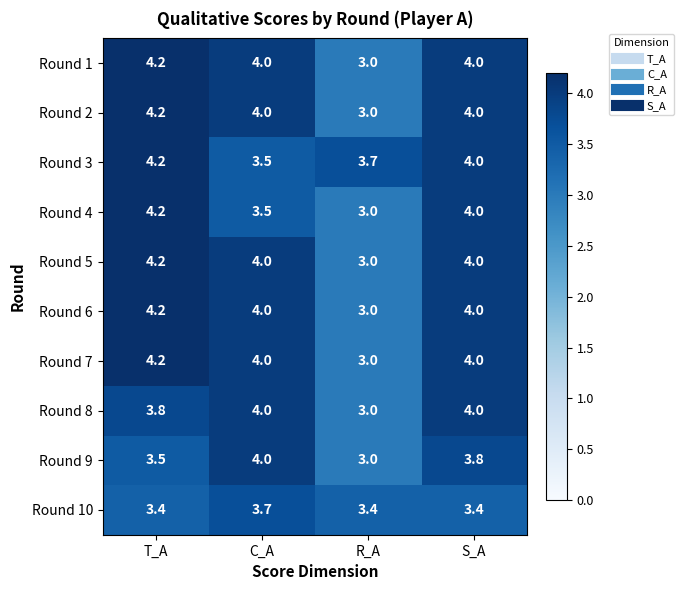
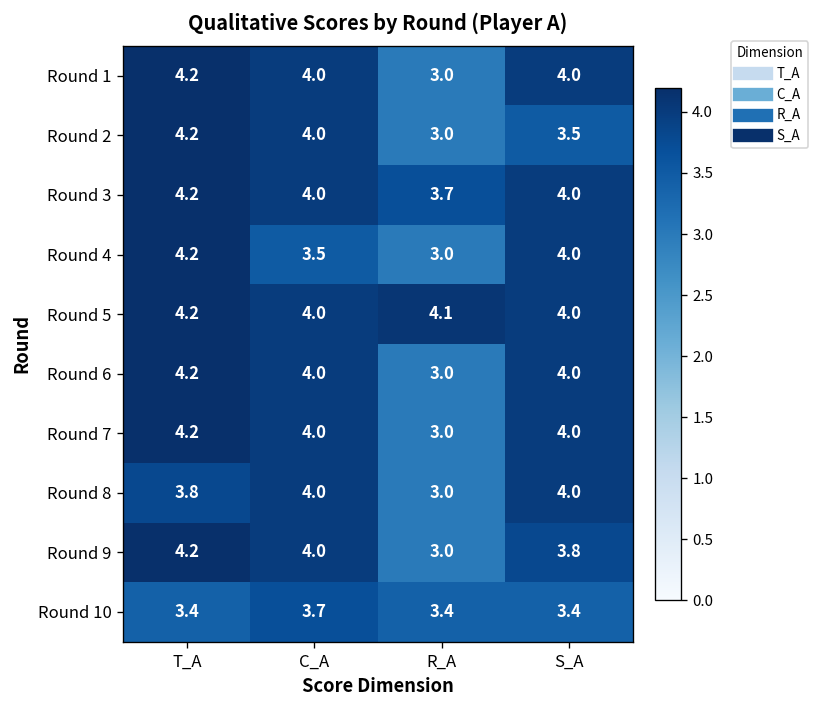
Round 2, S_A: 4.0 -> 3.5
Round 3, C_A: 3.5 -> 4.0
Round 5, R_A: 3.0 -> 4.1
Round 9, T_A: 3.5 -> 4.2
